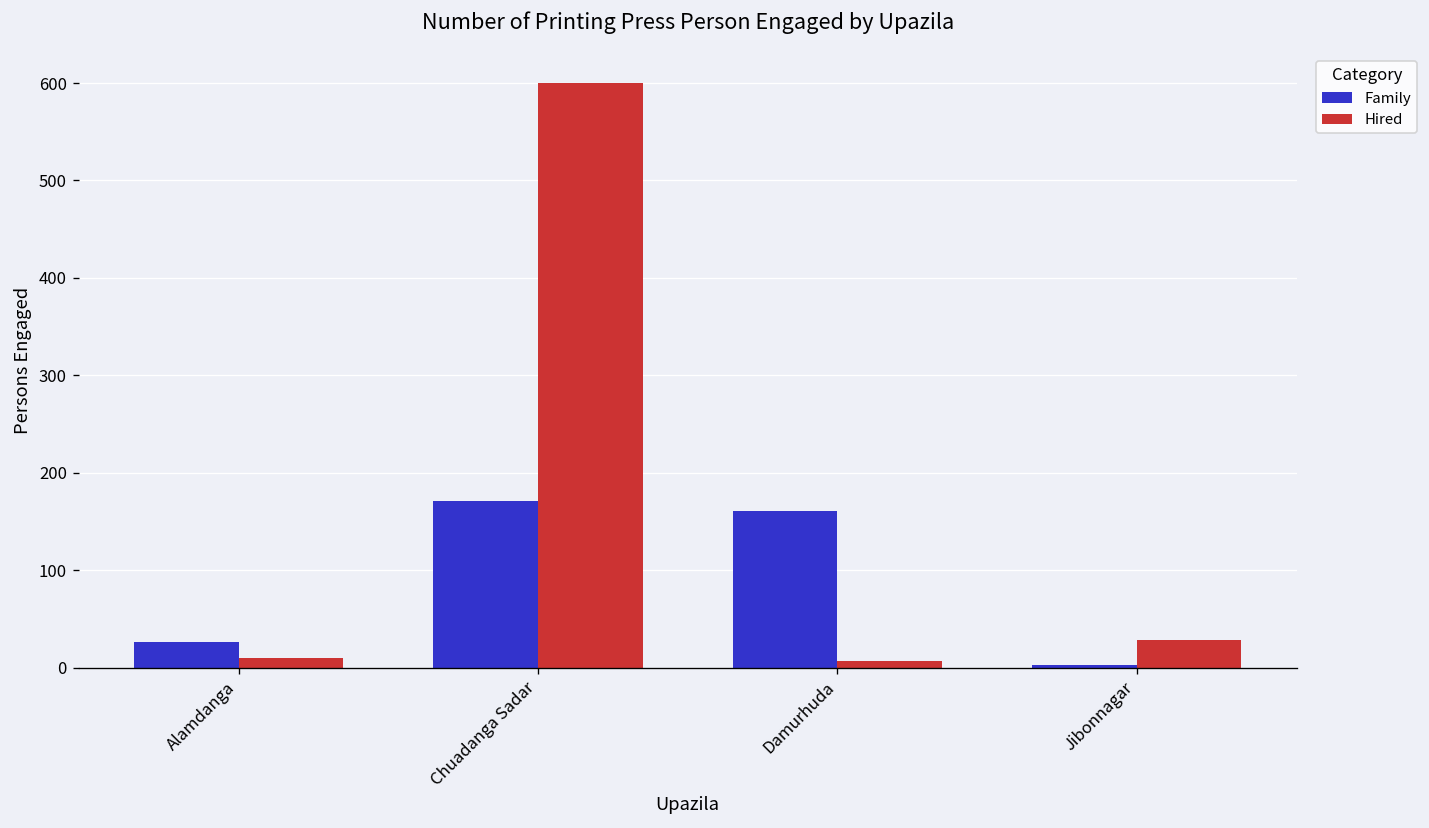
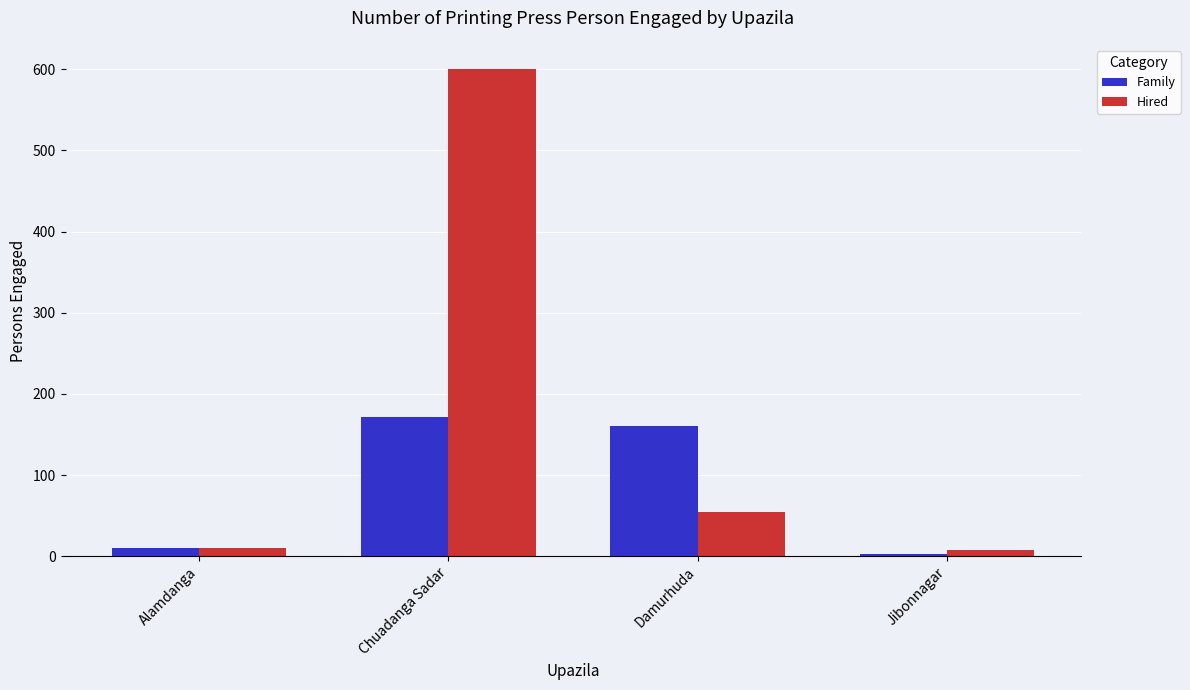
Family, Alamdanga: 30 -> 10
Hired, Damurhuda: 10 -> 50
Hired, Jibonnagar: 30 -> 10
